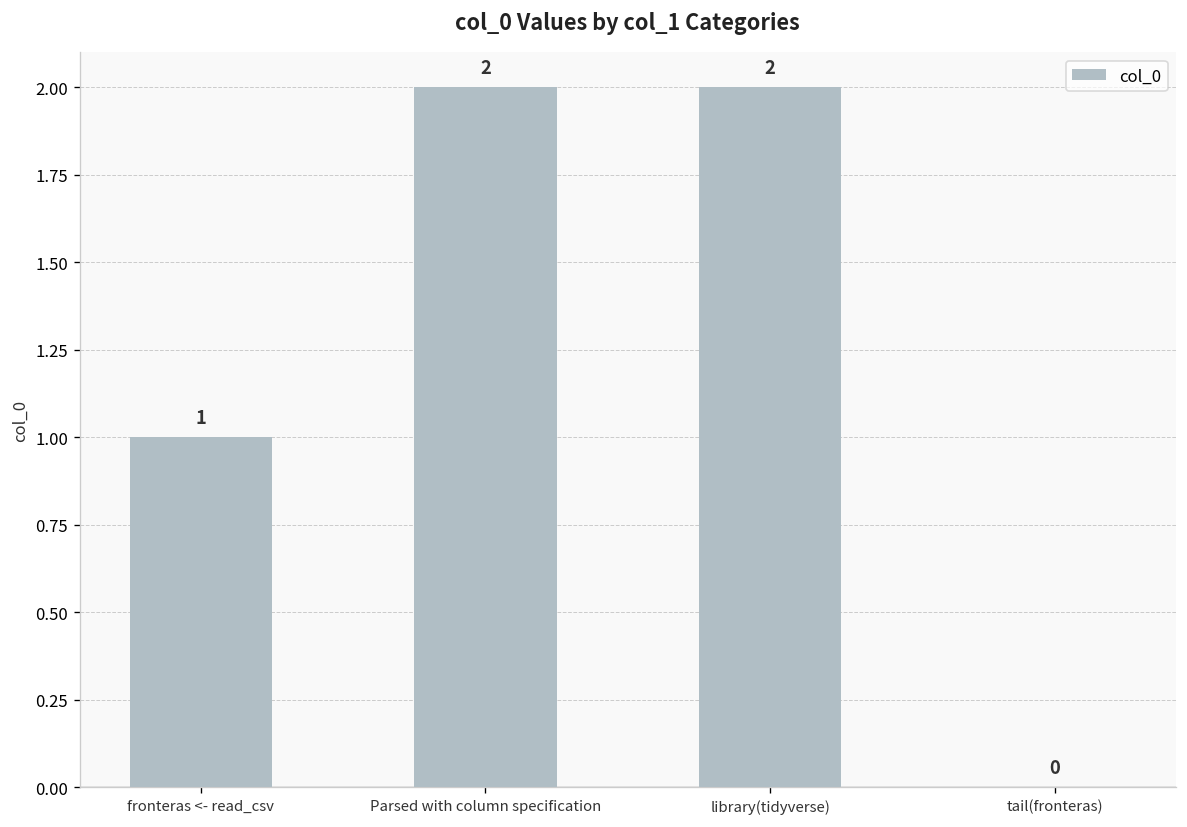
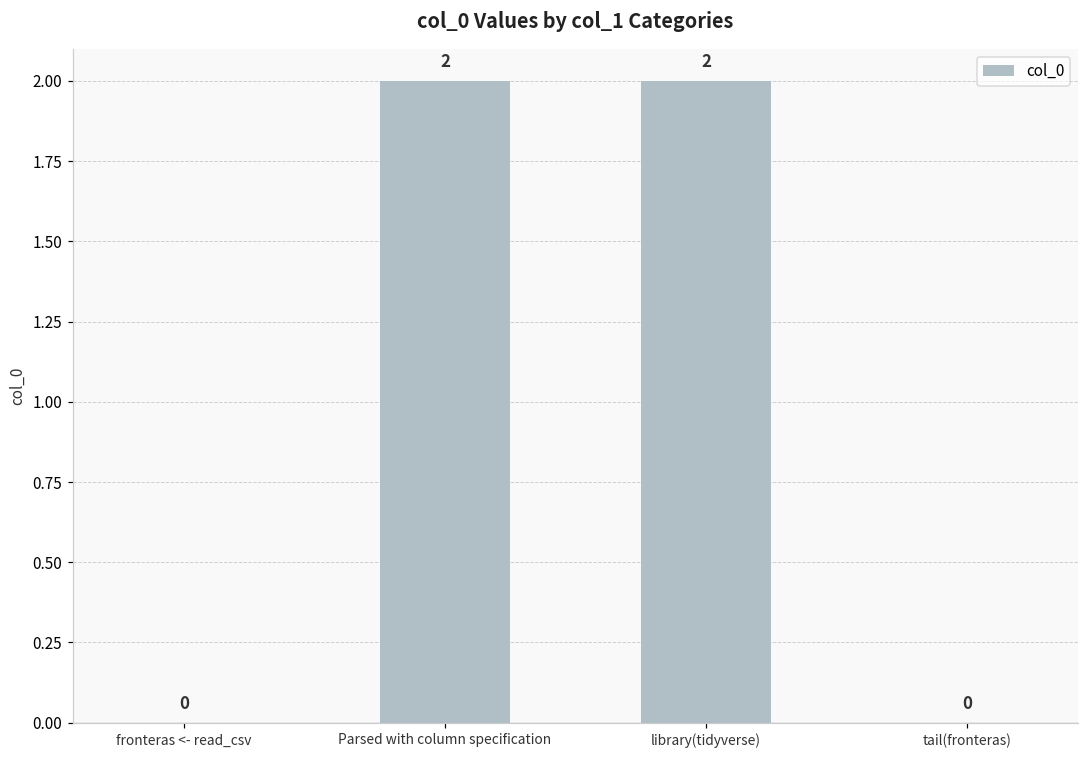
fronteras <- read_csv: 1 -> 0
